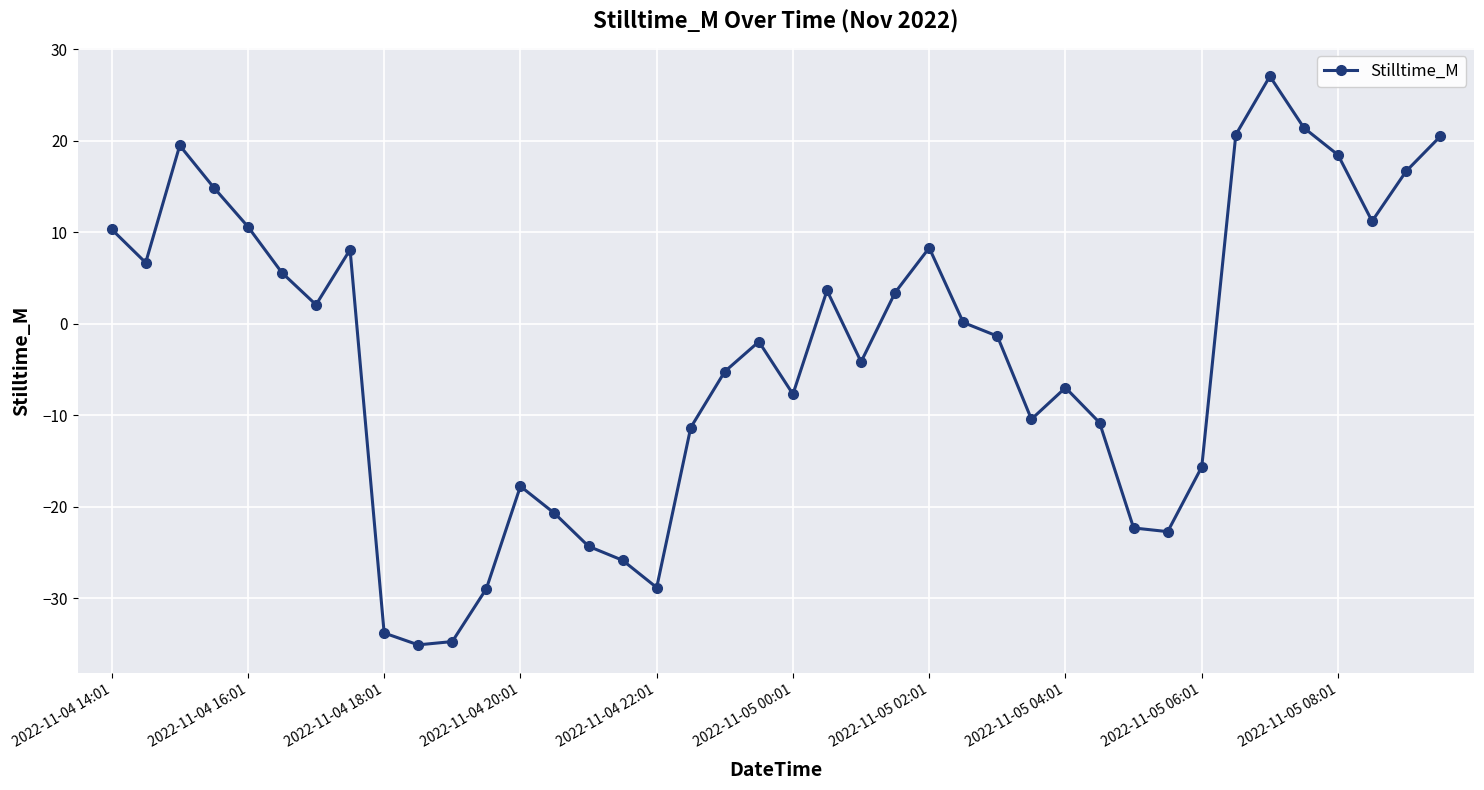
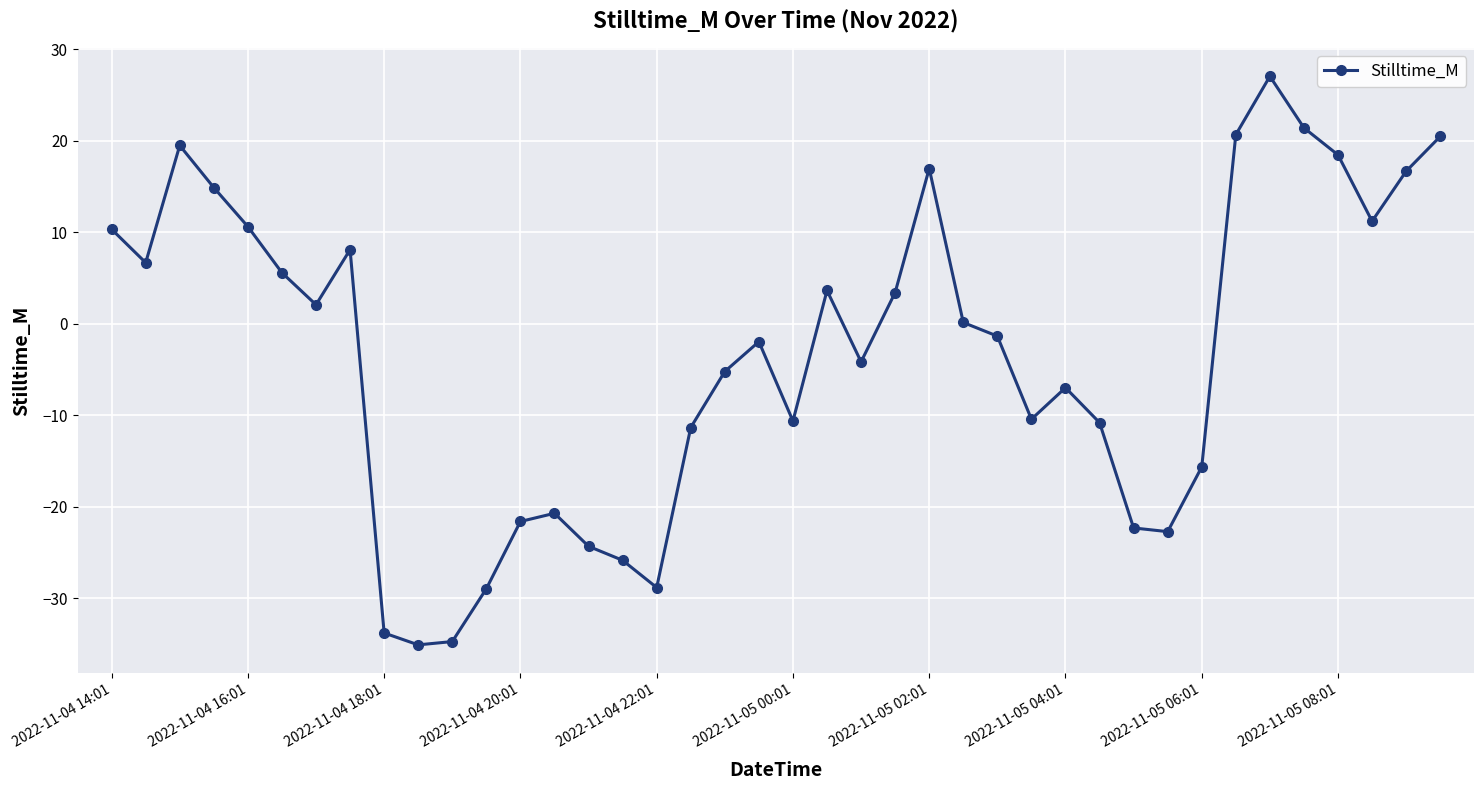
2022-11-04 20:01: -18 -> -22
2022-11-05 00:01: -8 -> -11
2022-11-05 02:01: 8 -> 17
